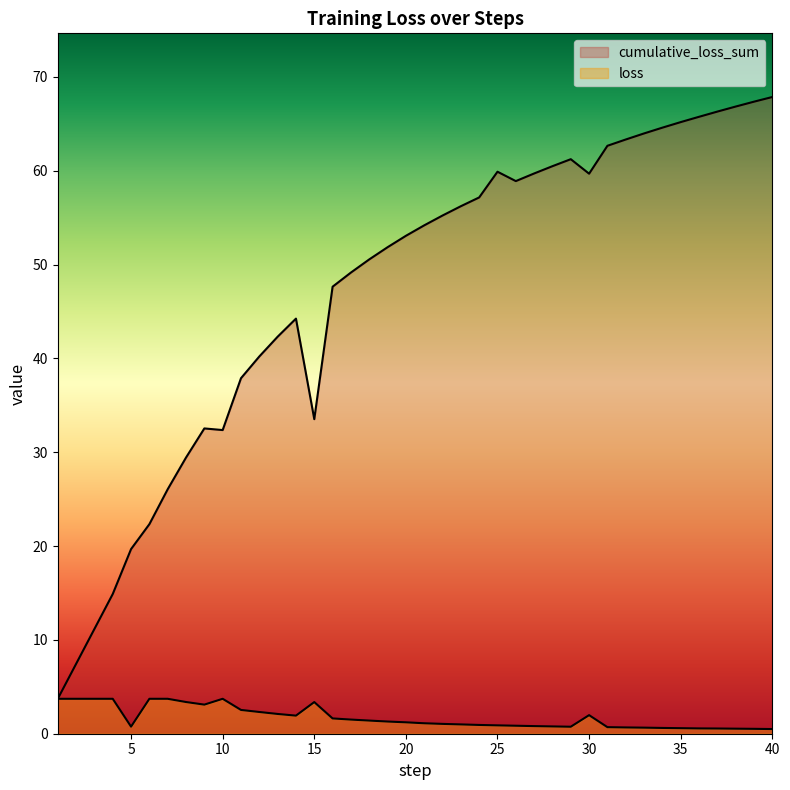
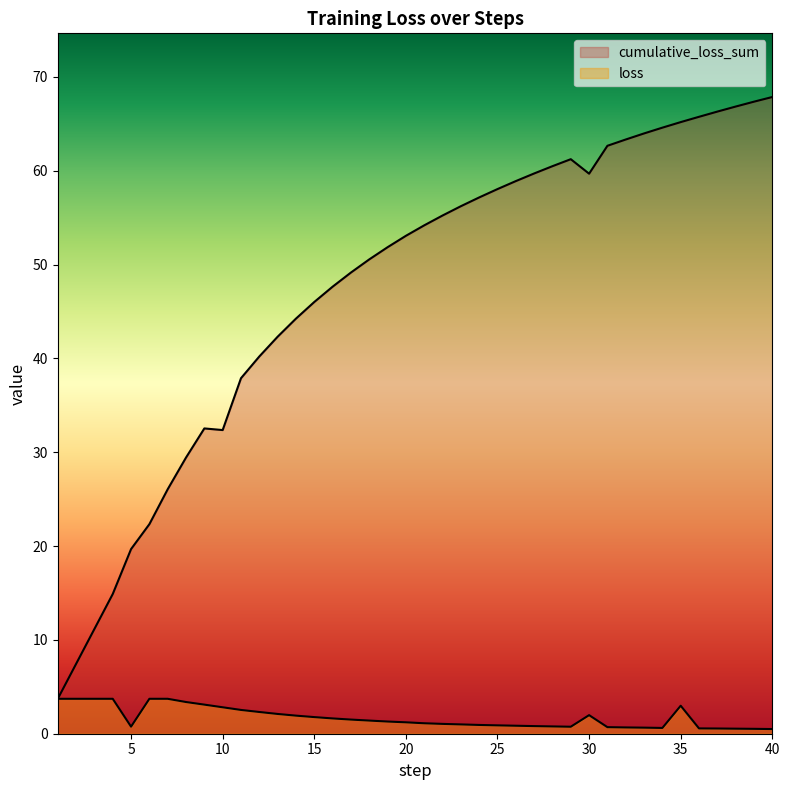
loss, 10: 4 -> 3
cumulative_loss_sum, 15: 34 -> 46
loss, 15: 3 -> 2
cumulative_loss_sum, 25: 60 -> 58
loss, 35: 1 -> 3
